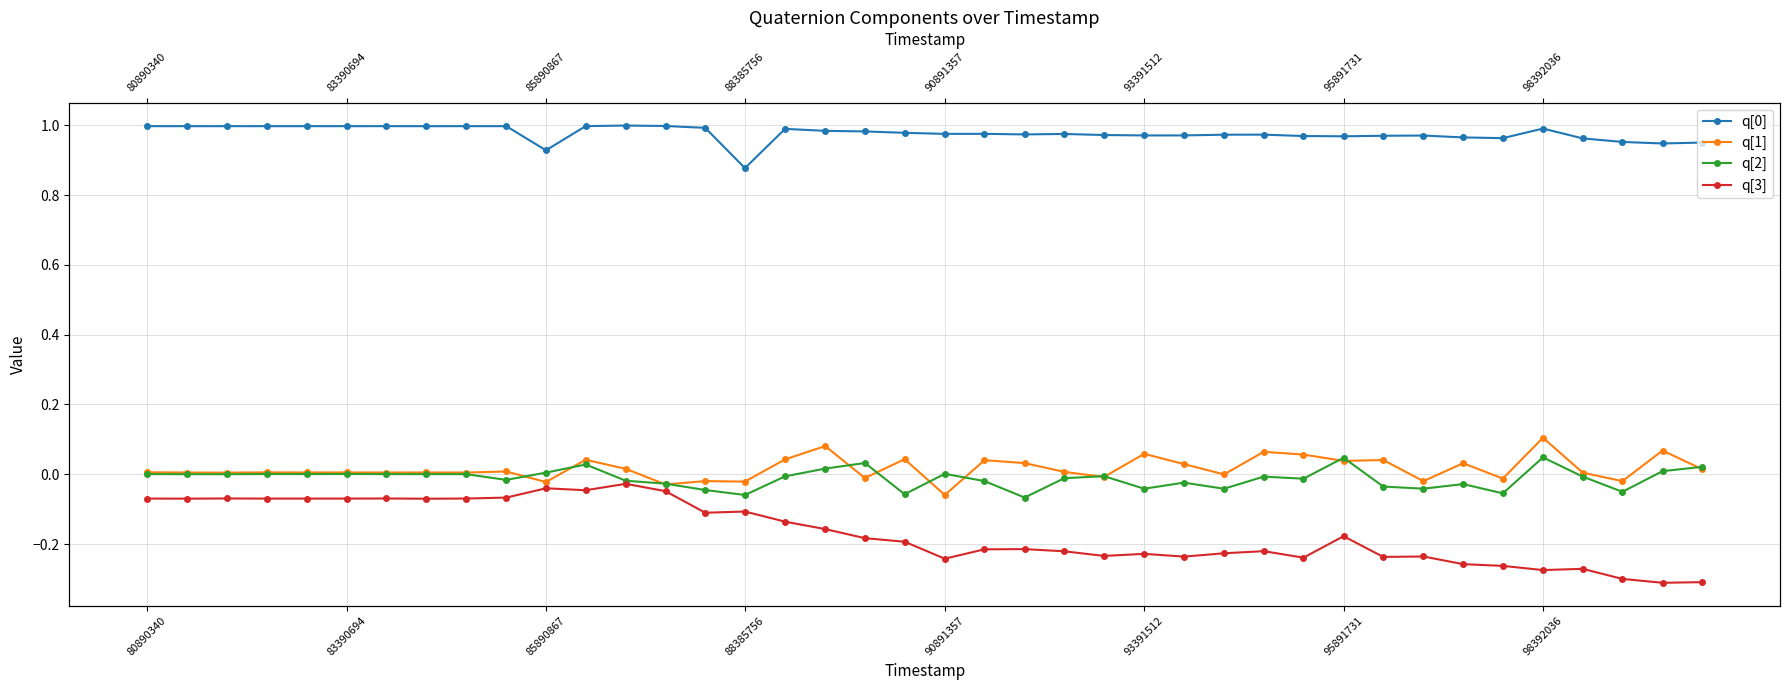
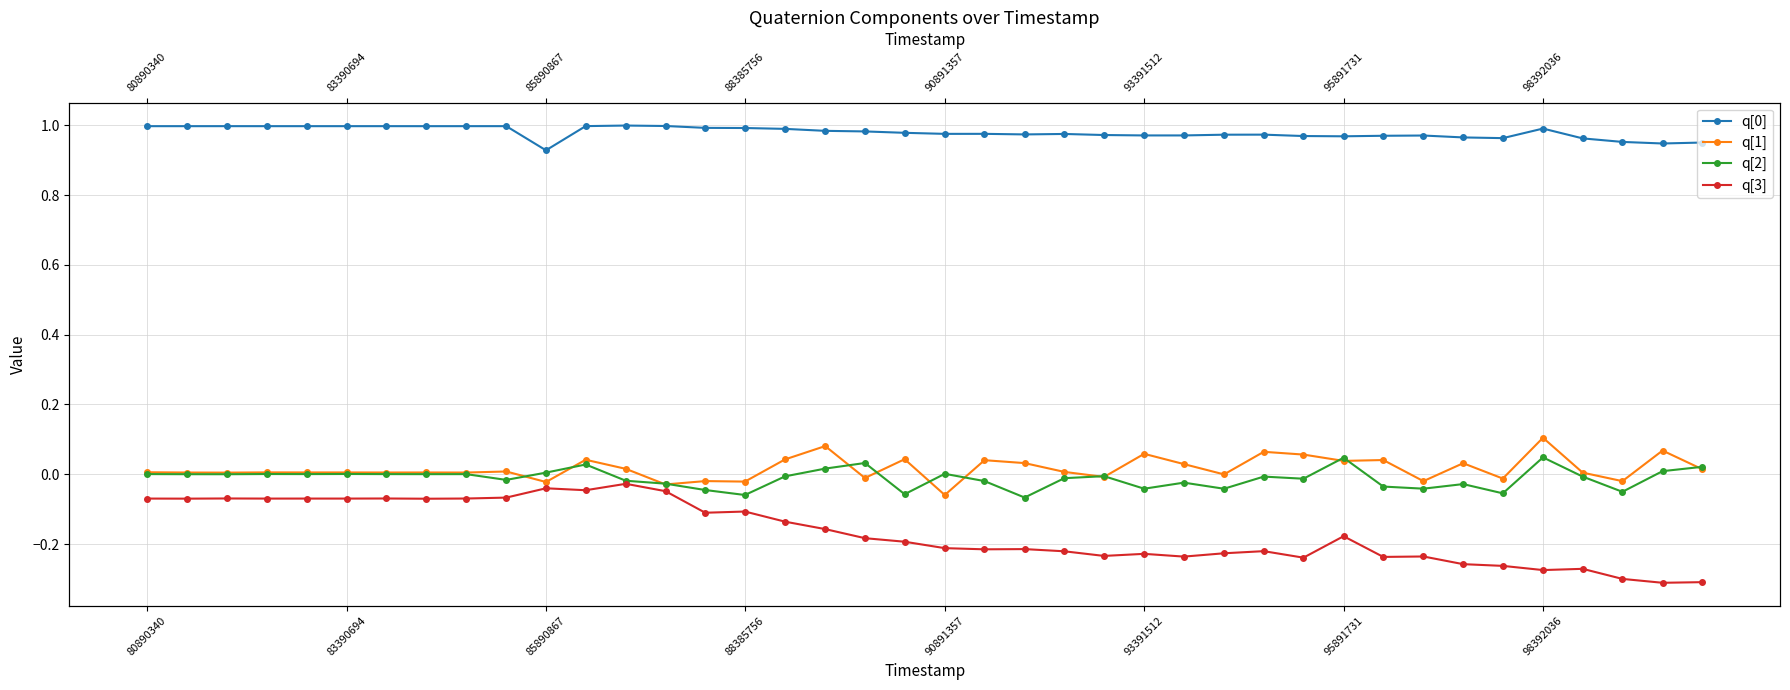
q[0], 88385756: 0.88 -> 0.99
q[3], 90891357: -0.24 -> -0.21
